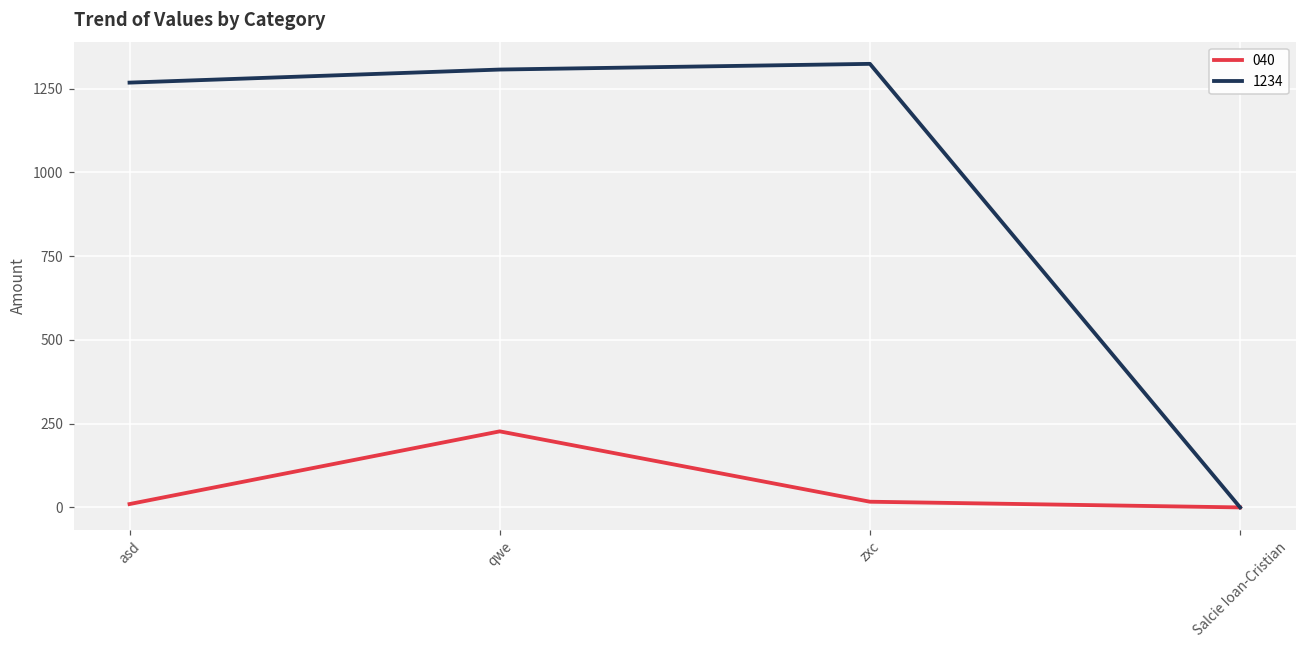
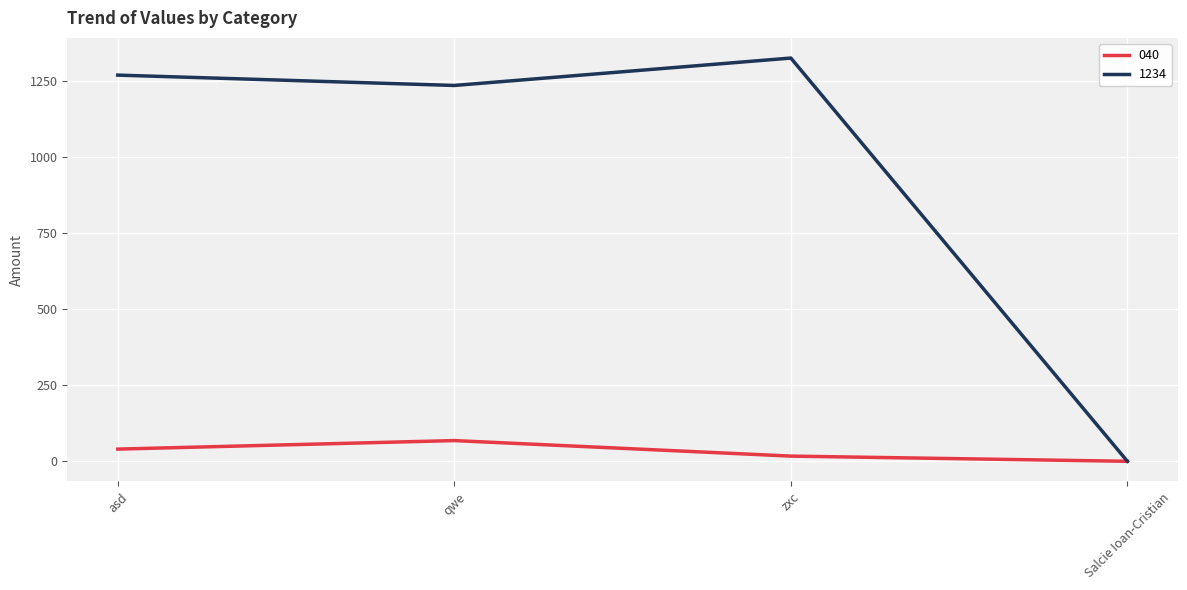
040, asd: 10 -> 40
040, qwe: 230 -> 70
1234, qwe: 1310 -> 1230
